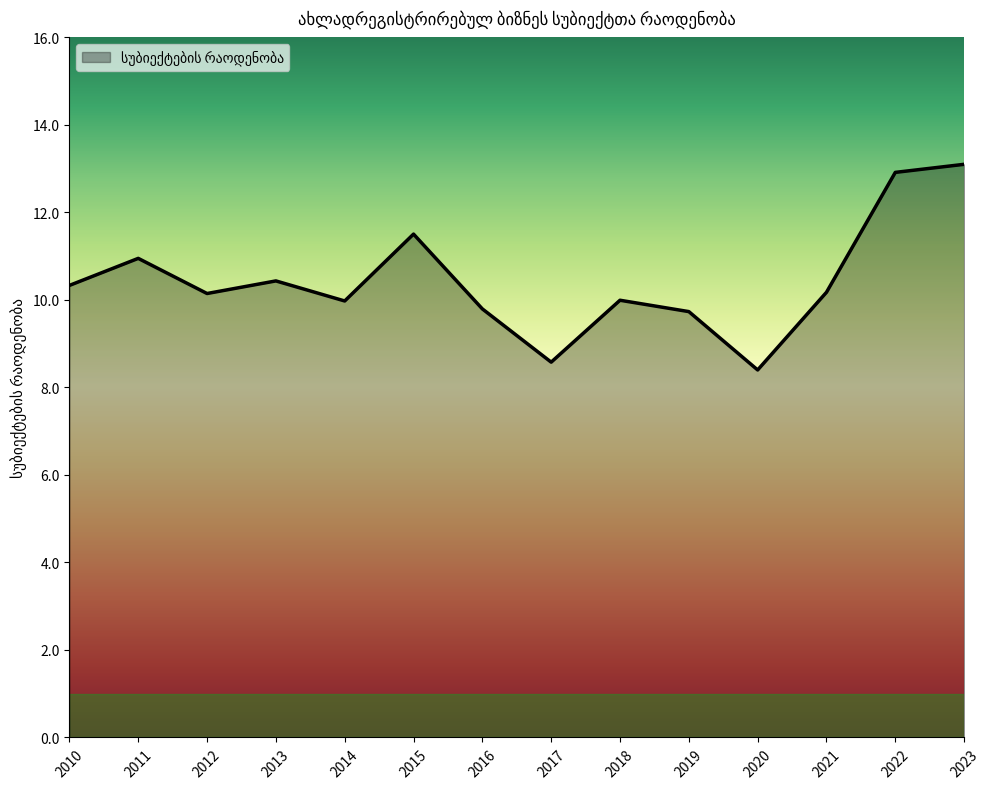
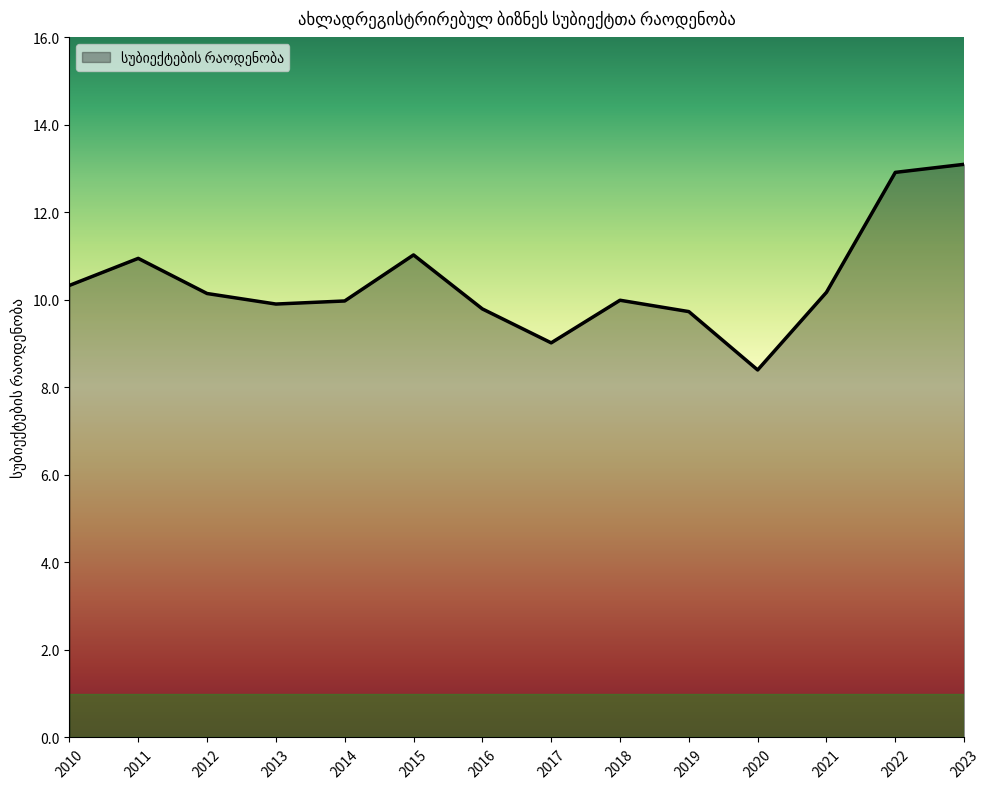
2013: 10.4 -> 9.9
2015: 11.5 -> 11.0
2017: 8.6 -> 9.0
